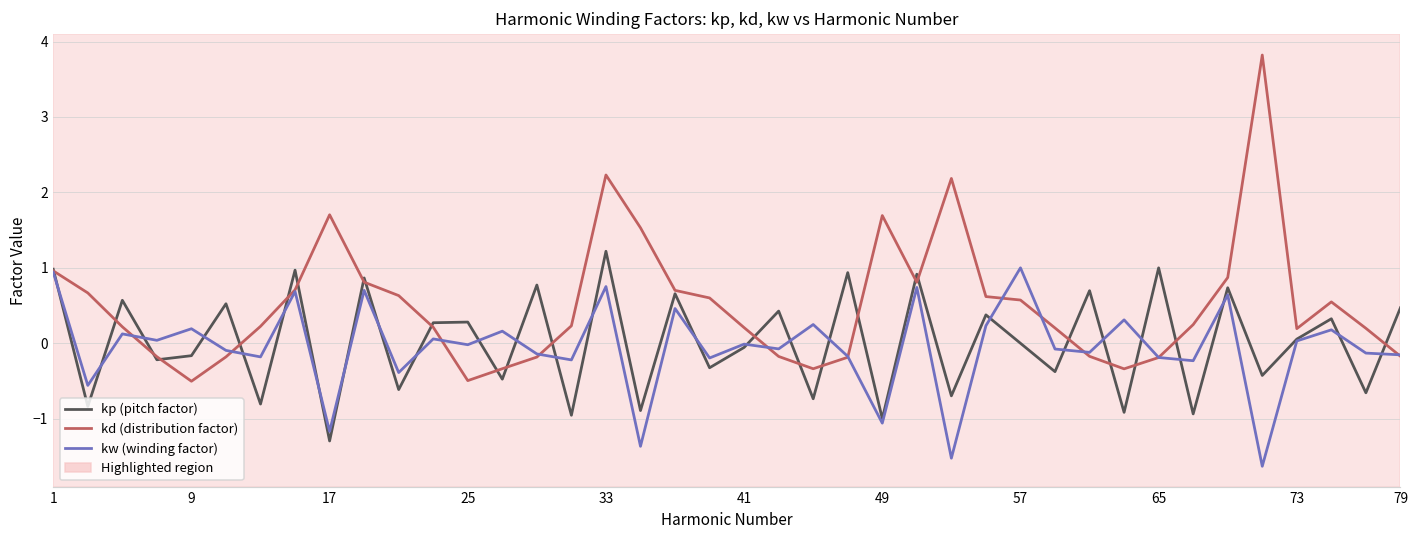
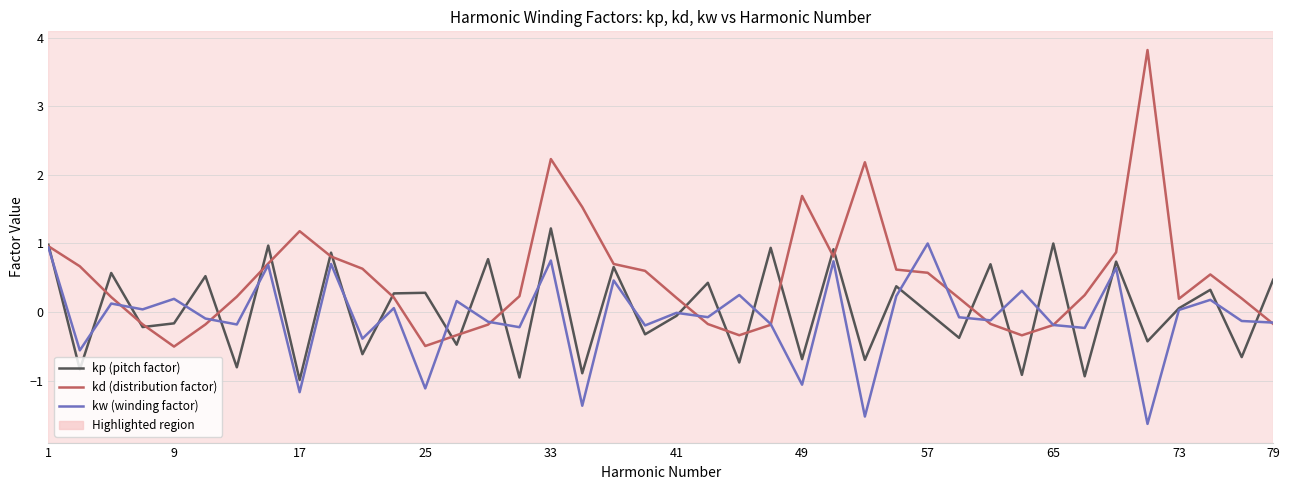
kp (pitch factor), 17: -1.3 -> -1.0
kd (distribution factor), 17: 1.7 -> 1.2
kw (winding factor), 25: 0.0 -> -1.1
kp (pitch factor), 49: -1.0 -> -0.7
